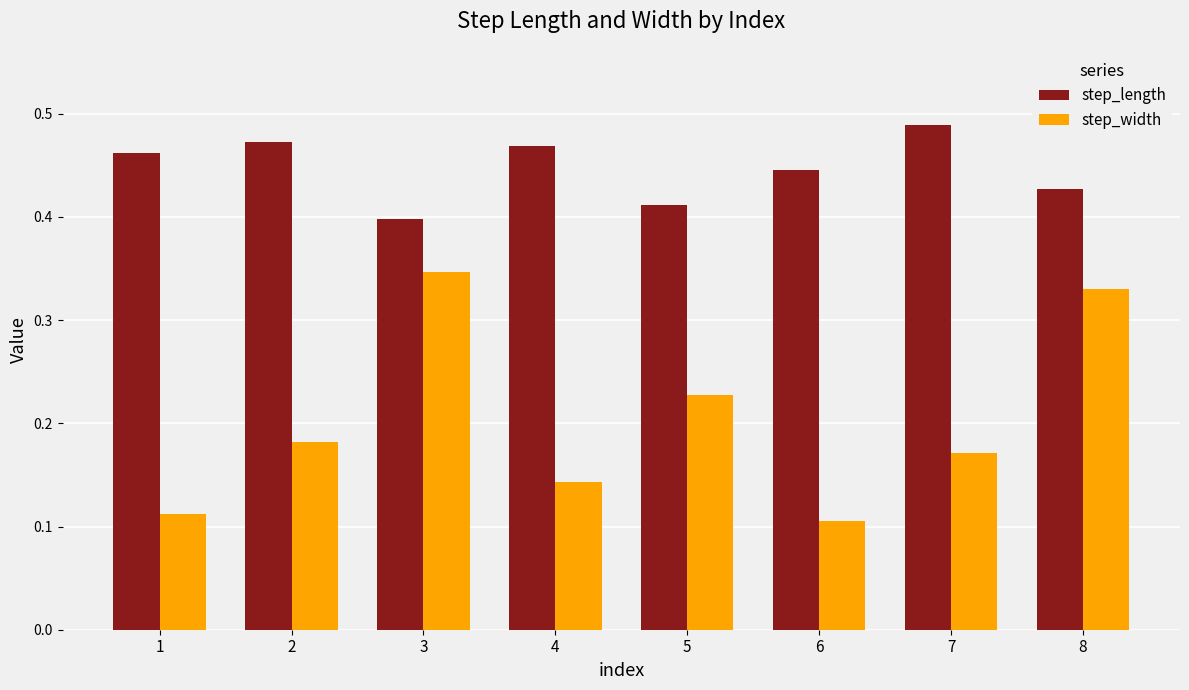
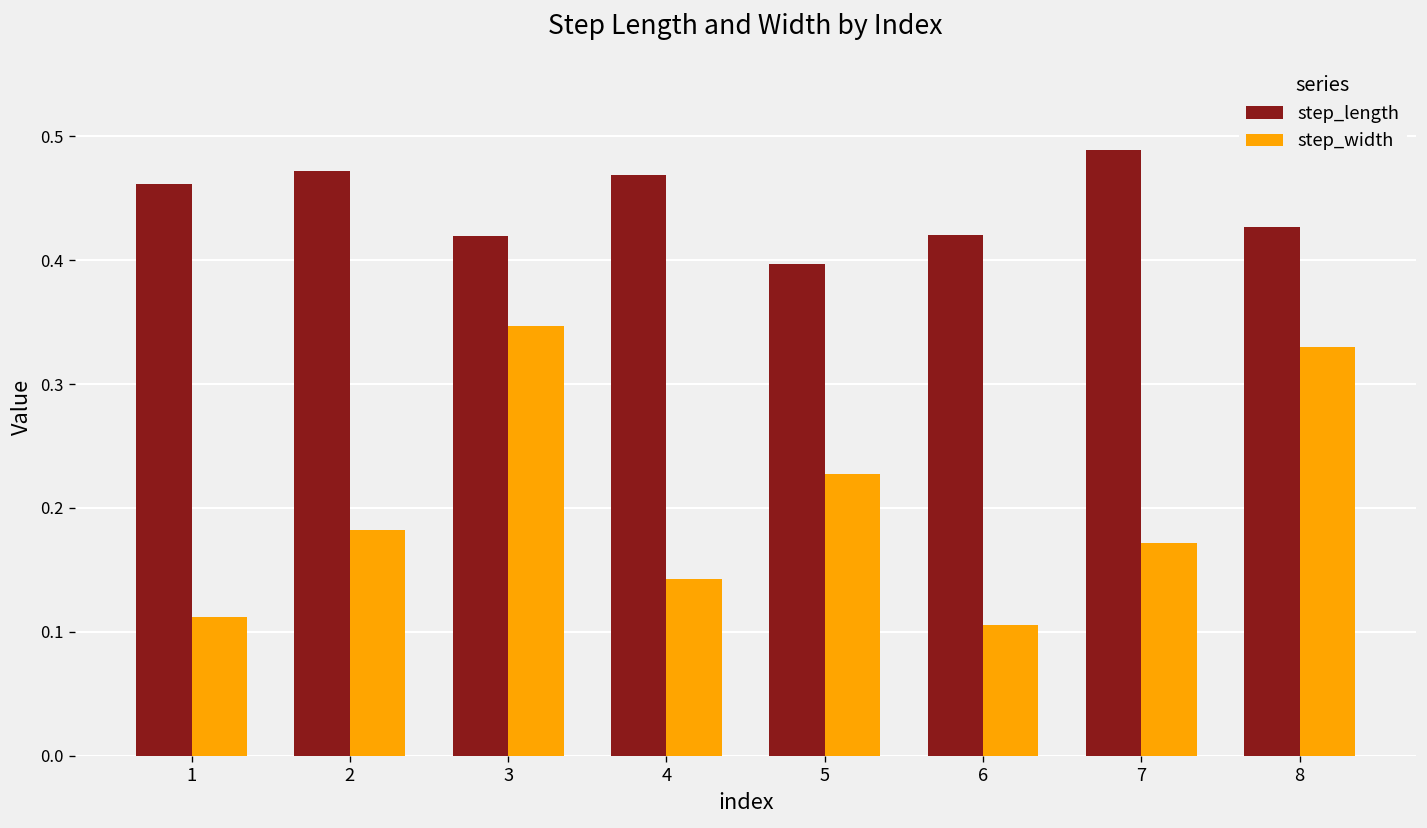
step_length, 3: 0.398 -> 0.420
step_length, 5: 0.411 -> 0.397
step_length, 6: 0.445 -> 0.421
